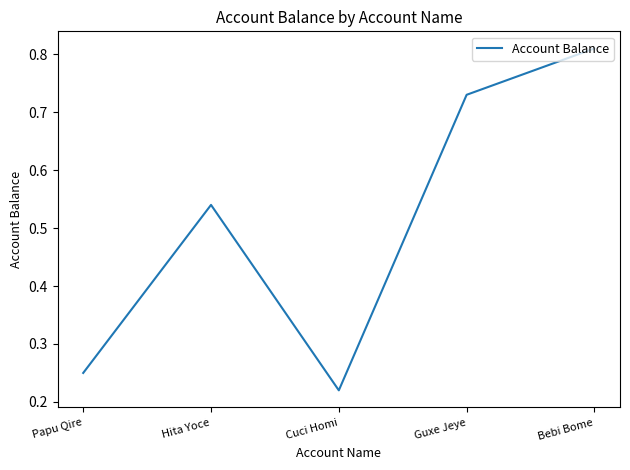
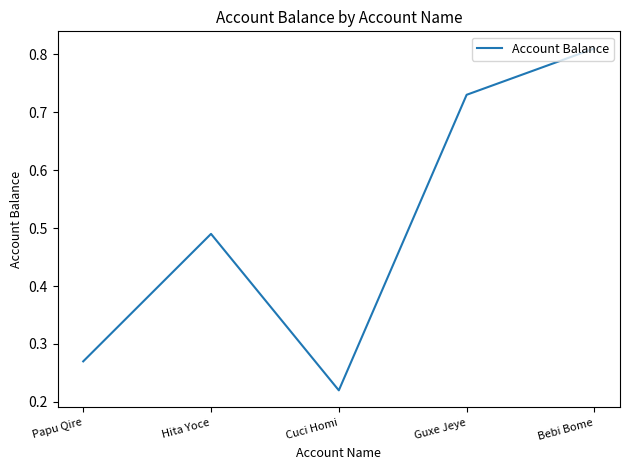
Papu Qire: 0.25 -> 0.27
Hita Yoce: 0.54 -> 0.49
